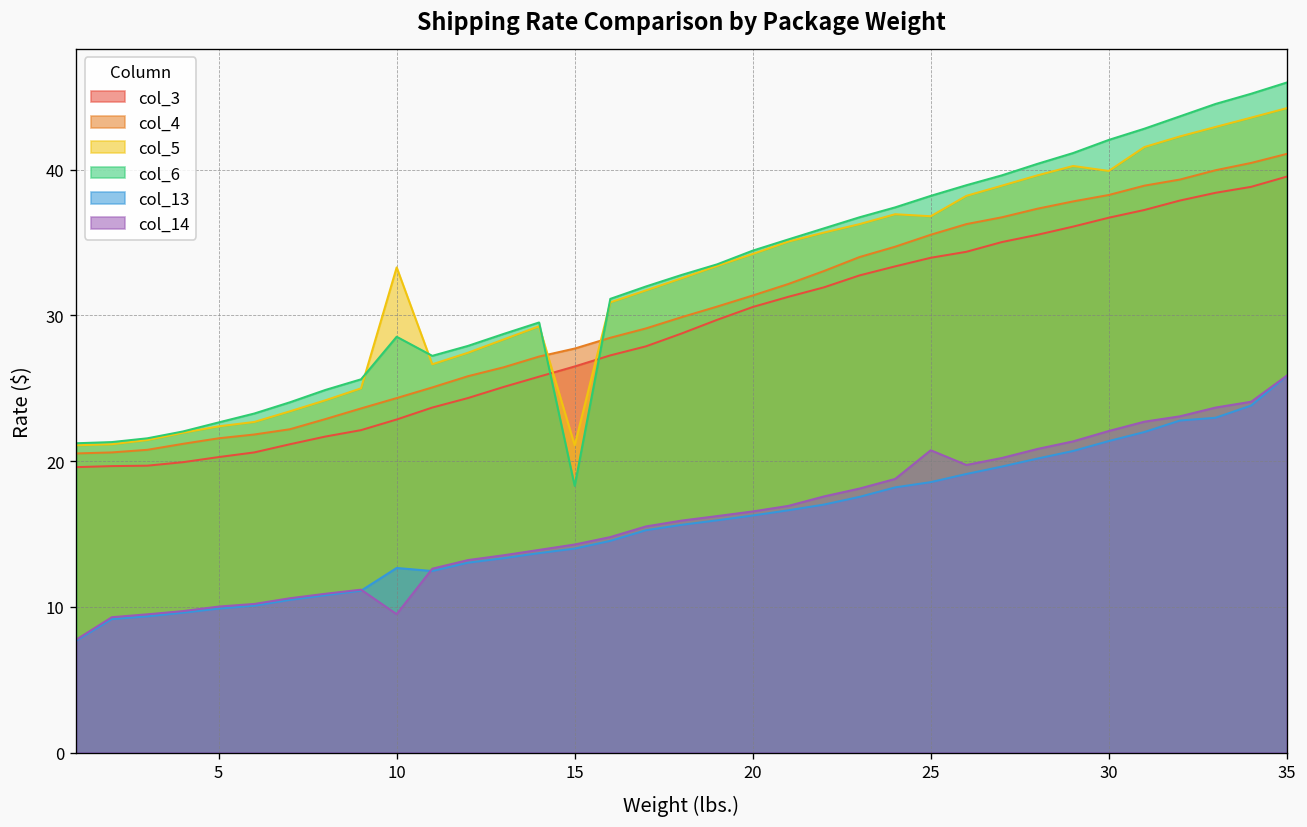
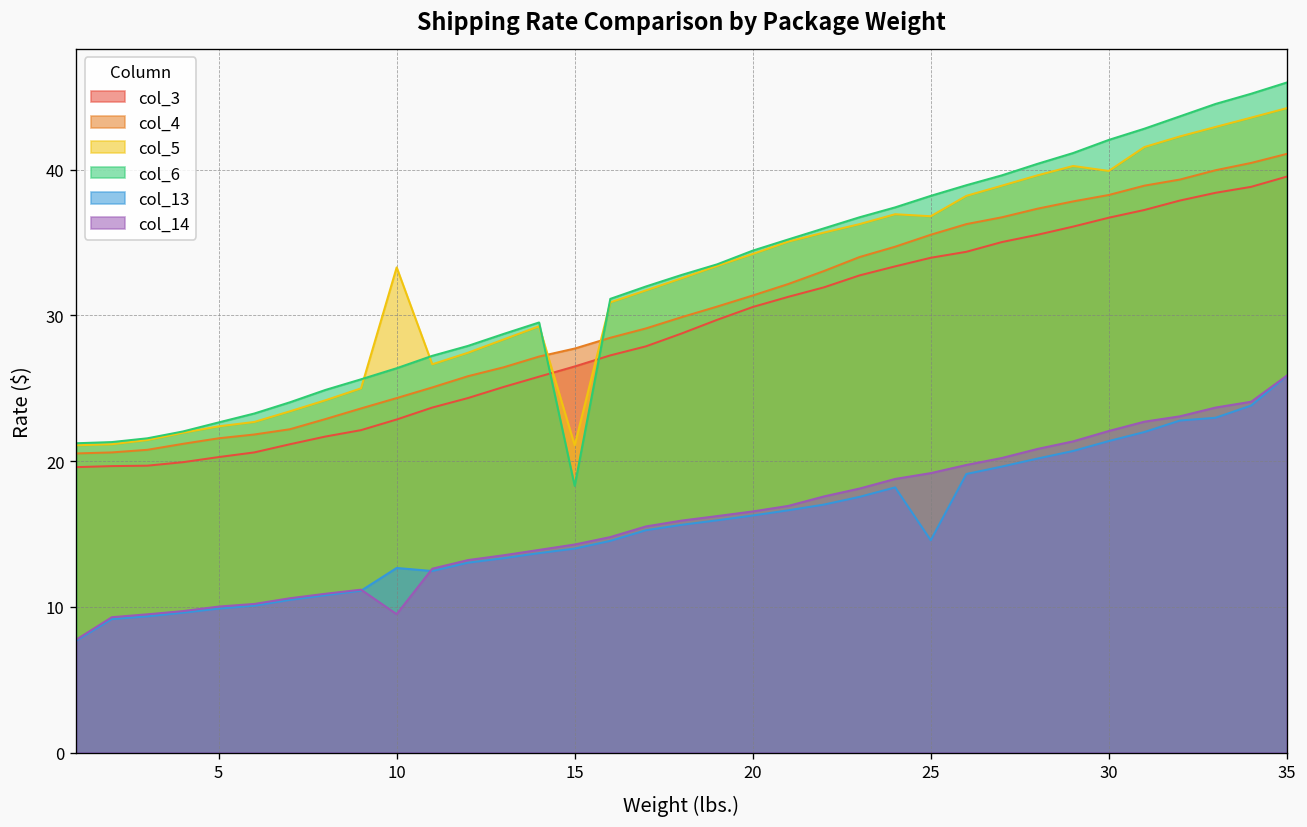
col_6, 10: 28.5 -> 26.4
col_13, 25: 18.6 -> 14.6
col_14, 25: 20.8 -> 19.2
